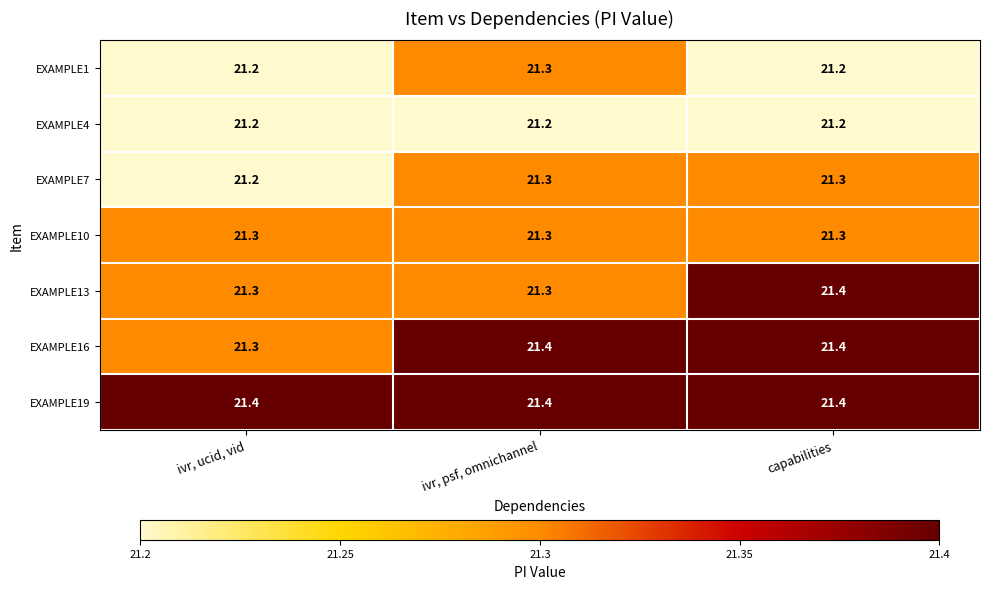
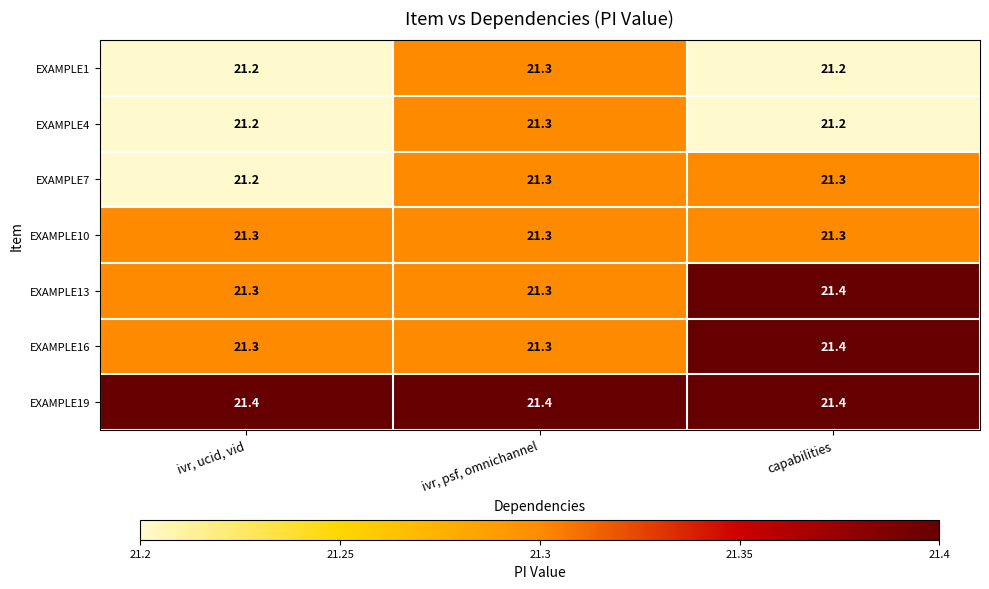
EXAMPLE4, ivr, psf, omnichannel: 21.2 -> 21.3
EXAMPLE16, ivr, psf, omnichannel: 21.4 -> 21.3
